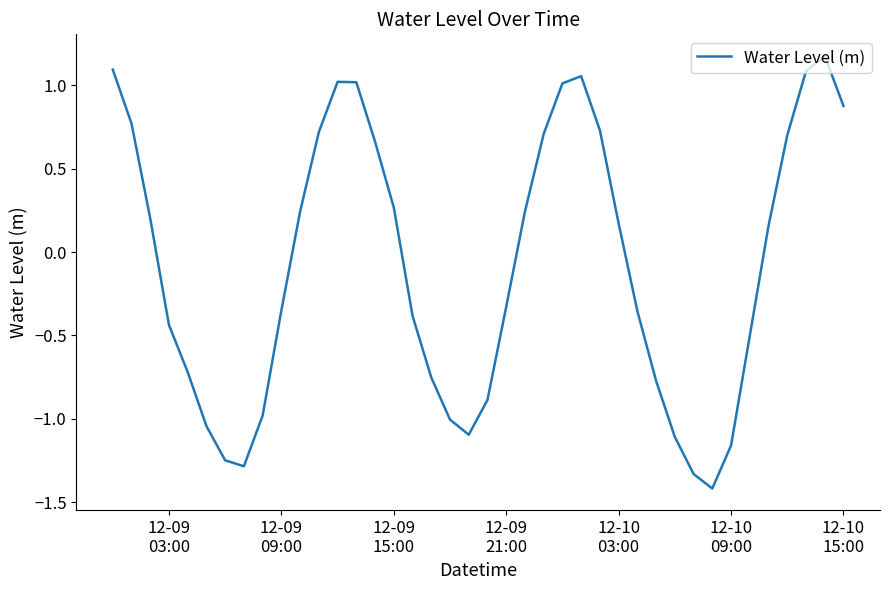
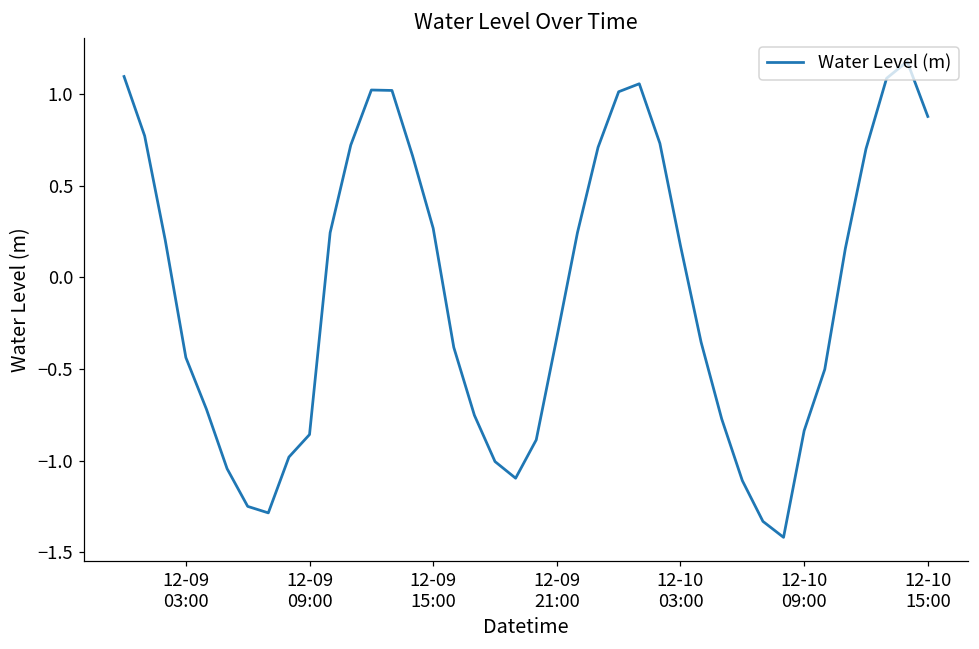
12-09 09:00: -0.35 -> -0.86
12-10 09:00: -1.16 -> -0.84
